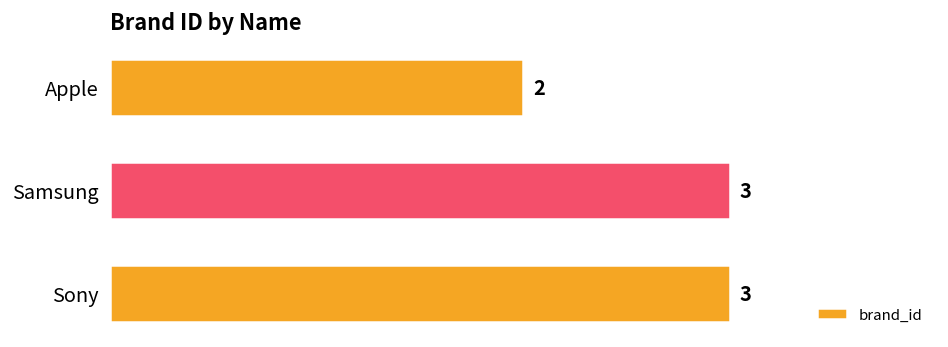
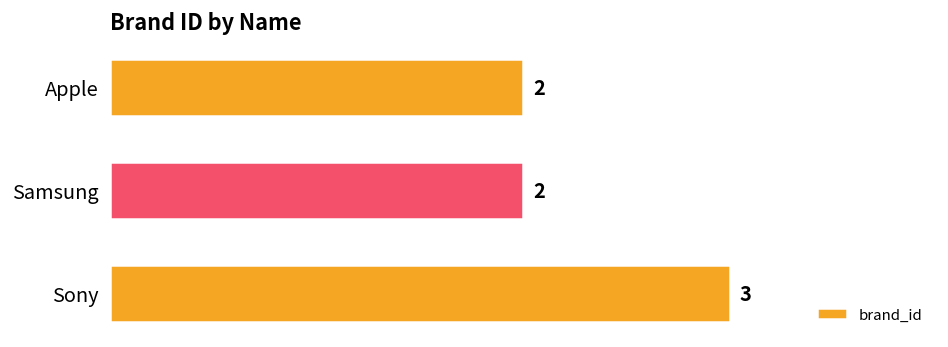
Samsung: 3 -> 2
